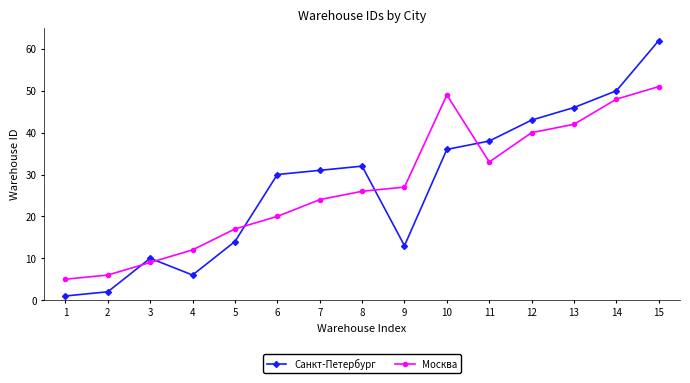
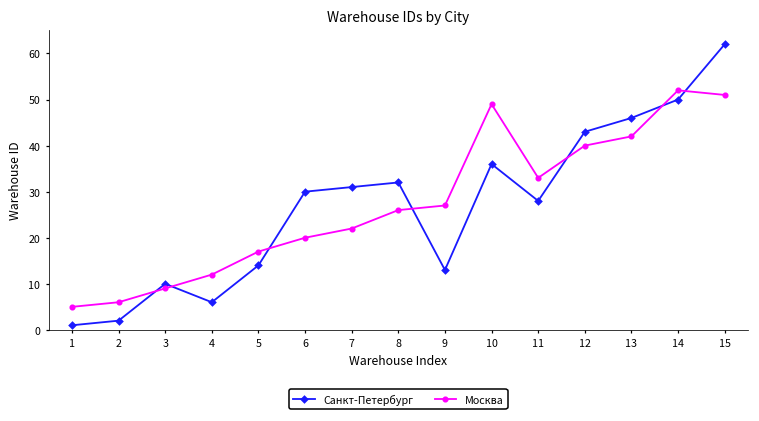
Москва, 7: 24 -> 22
Санкт-Петербург, 11: 38 -> 28
Москва, 14: 48 -> 52
